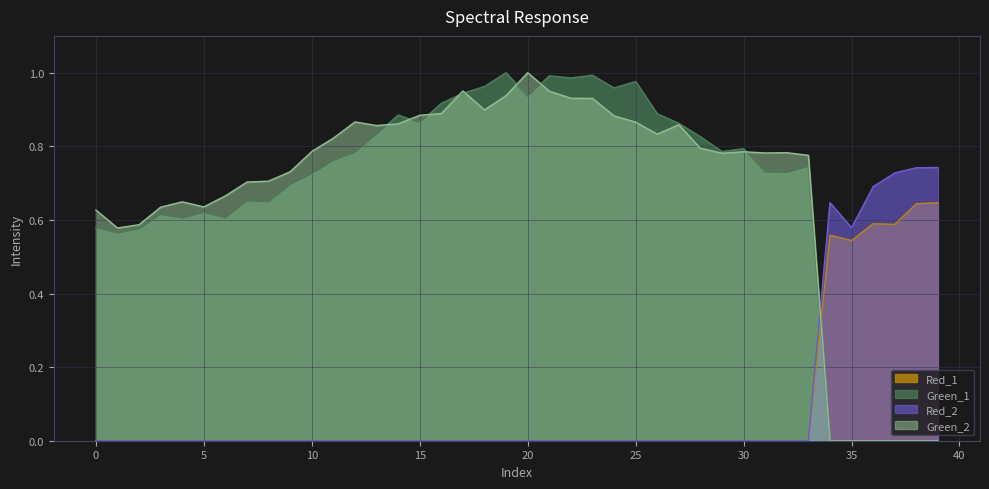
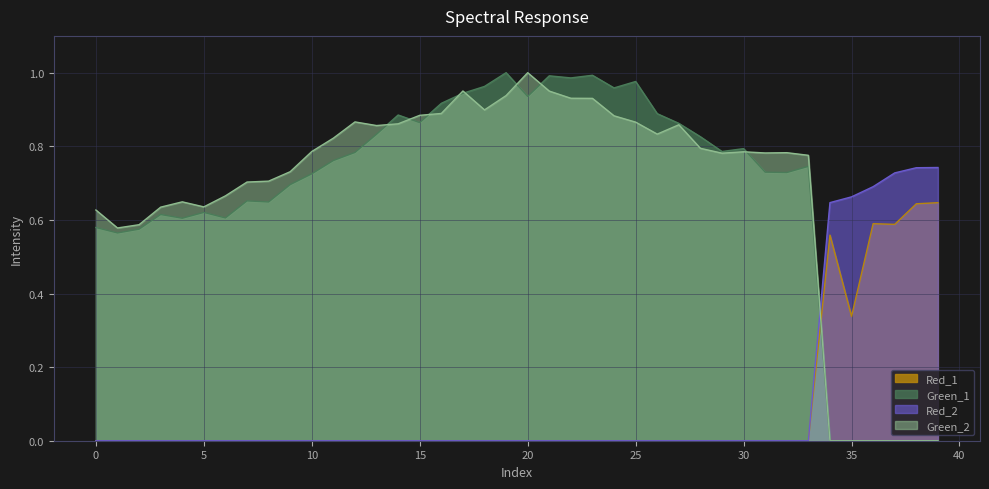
Red_1, 35: 0.54 -> 0.34
Red_2, 35: 0.58 -> 0.66
